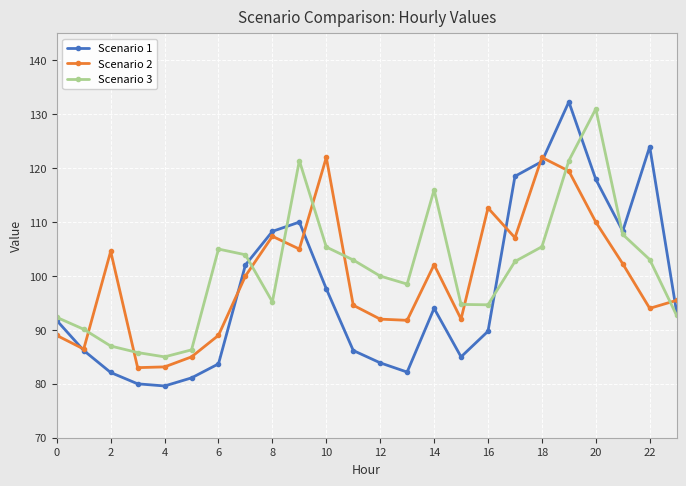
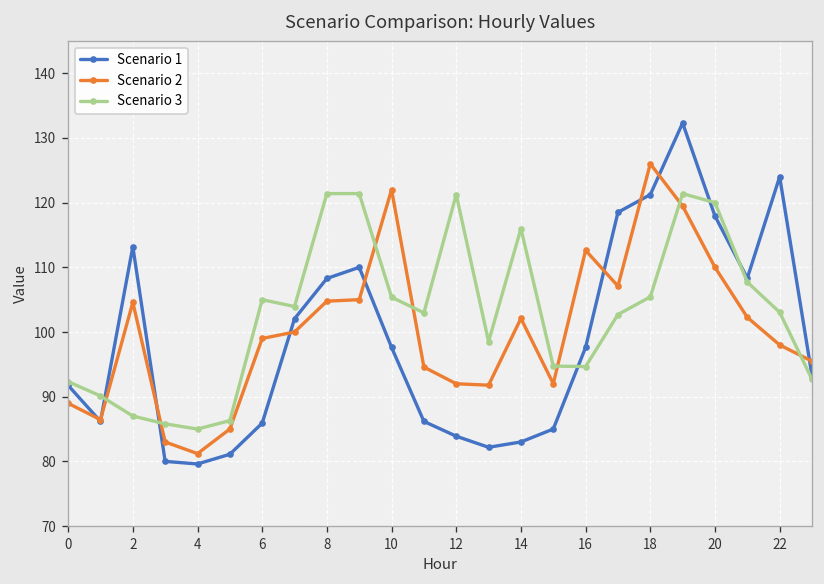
Scenario 1, 2: 82 -> 113
Scenario 2, 4: 83 -> 81
Scenario 1, 6: 84 -> 86
Scenario 2, 6: 89 -> 99
Scenario 2, 8: 107 -> 105
Scenario 3, 8: 95 -> 121
Scenario 3, 12: 100 -> 121
Scenario 1, 14: 94 -> 83
Scenario 1, 16: 90 -> 98
Scenario 2, 18: 122 -> 126
Scenario 3, 20: 131 -> 120
Scenario 2, 22: 94 -> 98
